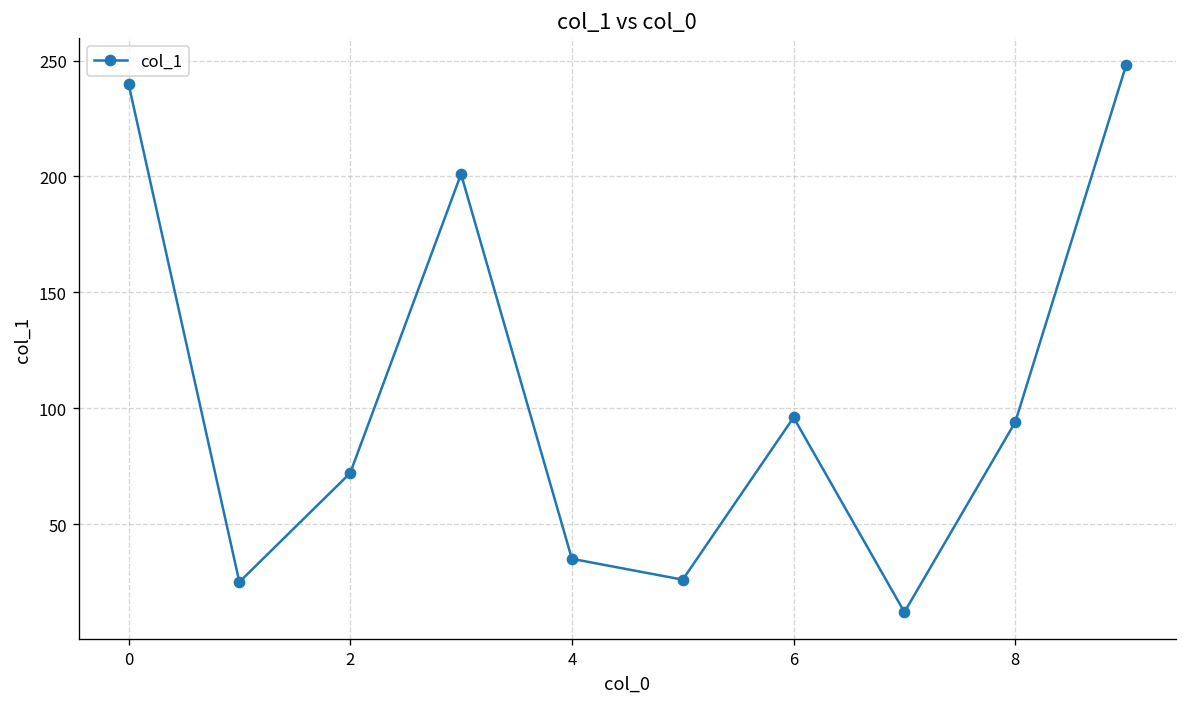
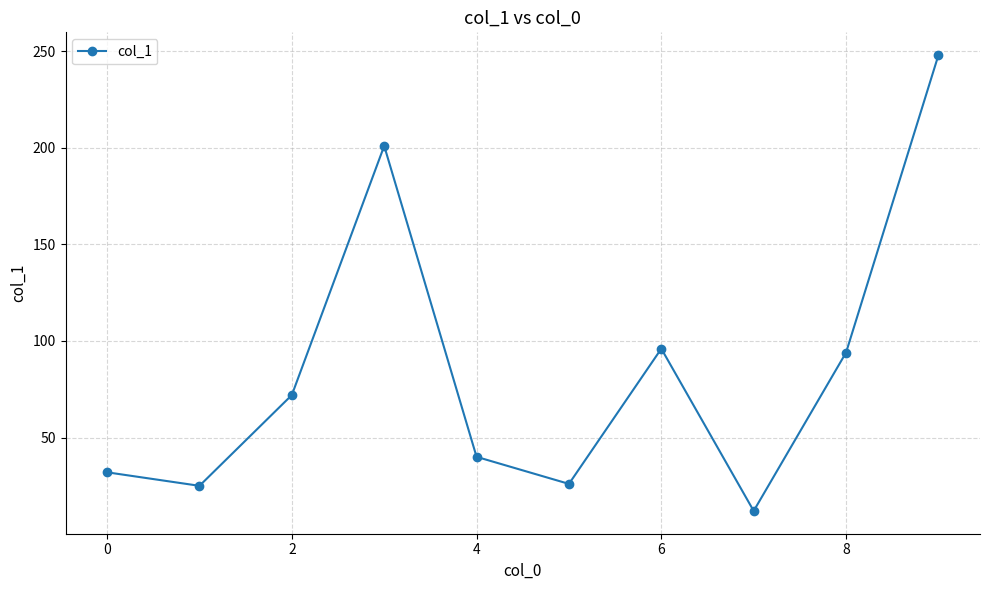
0: 240 -> 32
4: 35 -> 40
